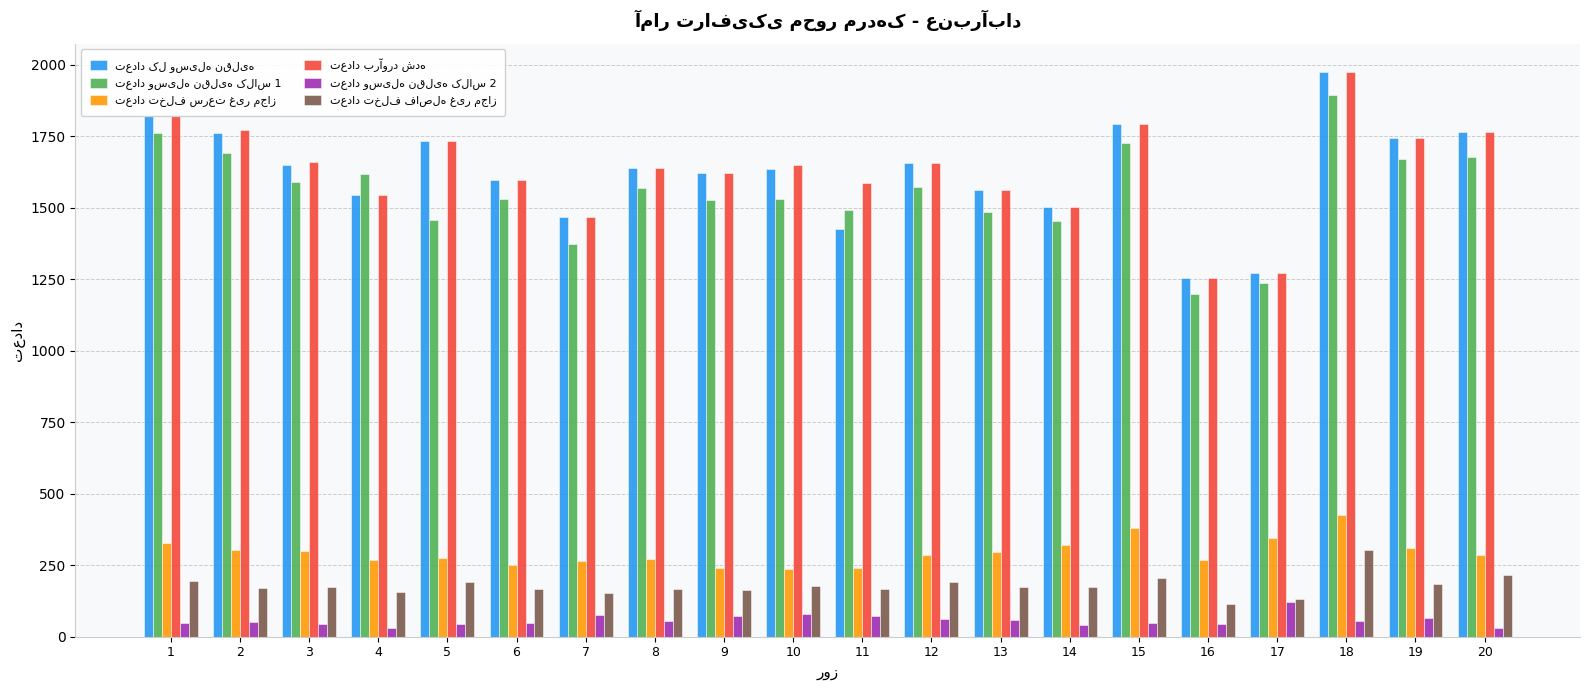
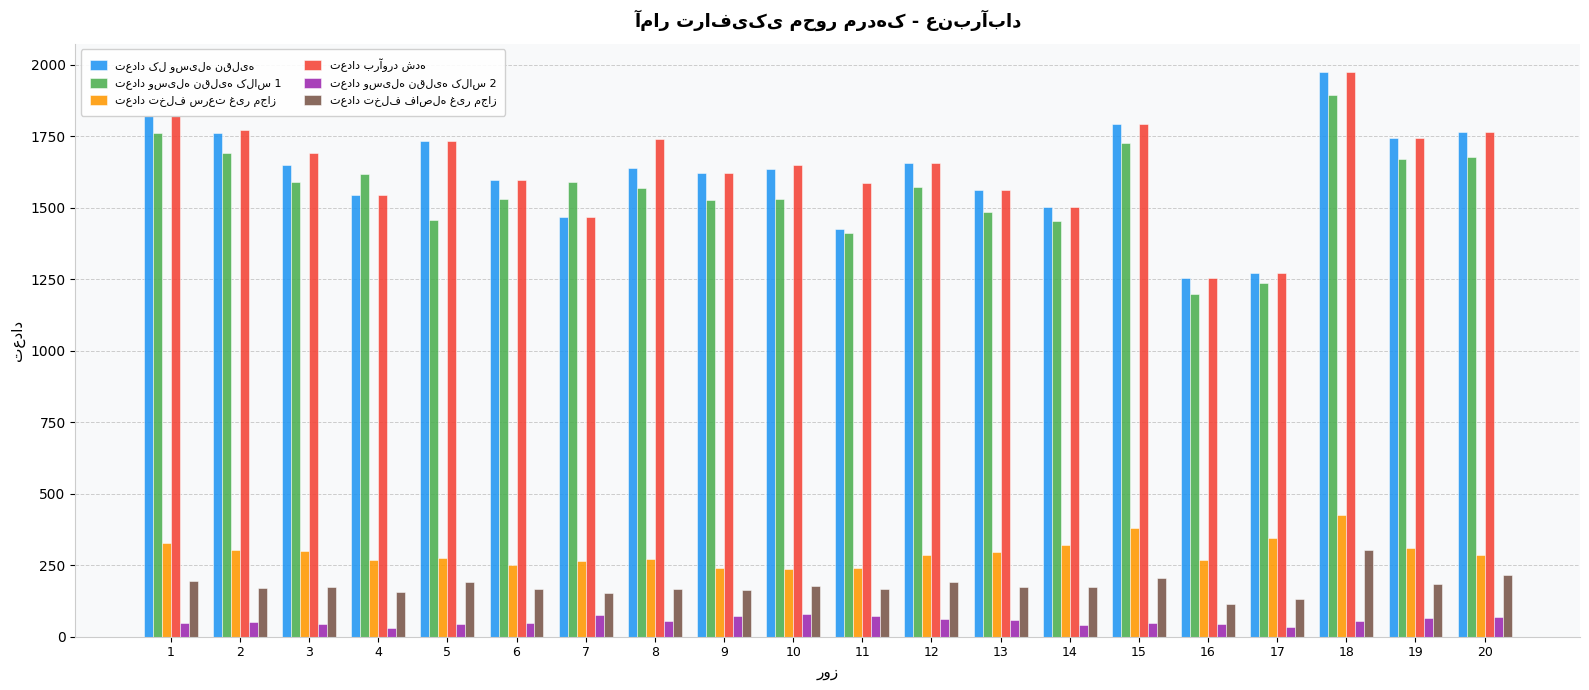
تعداد برآورد شده, 3: 1660 -> 1690
تعداد وسیله نقلیه کلاس 1, 7: 1370 -> 1590
تعداد برآورد شده, 8: 1640 -> 1740
تعداد وسیله نقلیه کلاس 1, 11: 1490 -> 1410
تعداد وسیله نقلیه کلاس 2, 17: 120 -> 30
تعداد وسیله نقلیه کلاس 2, 20: 30 -> 70
